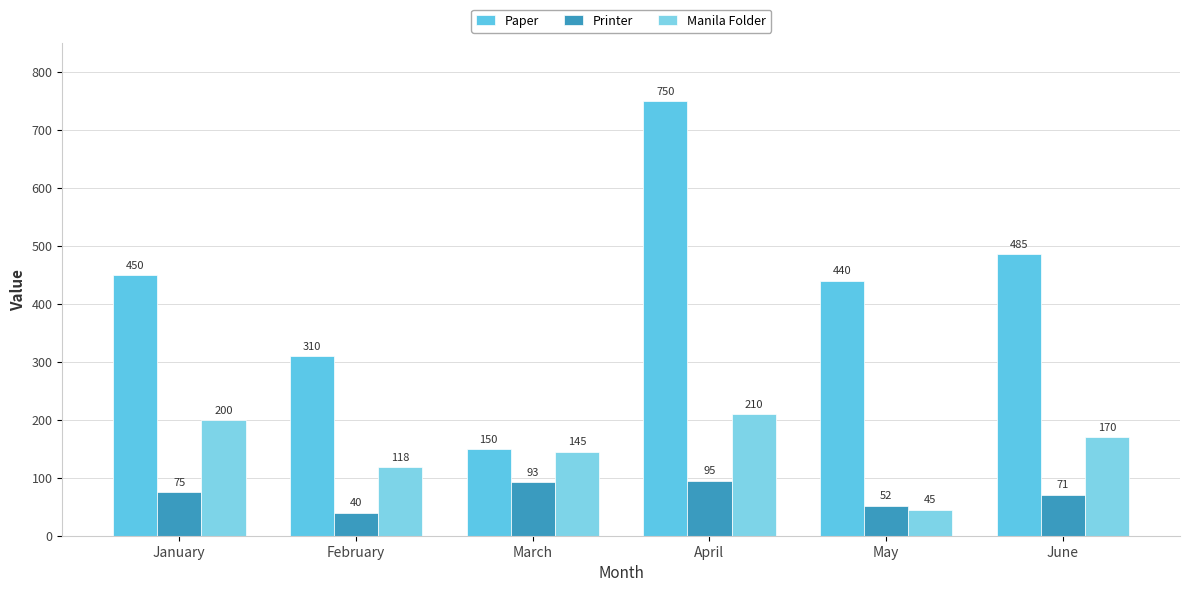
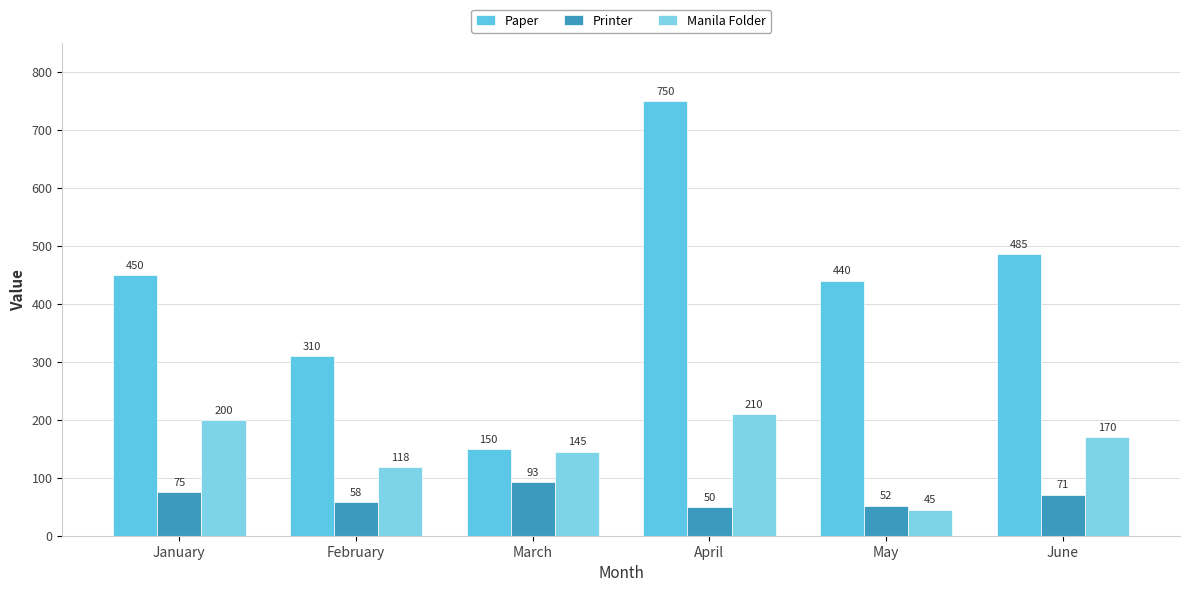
Printer, February: 40 -> 58
Printer, April: 95 -> 50
